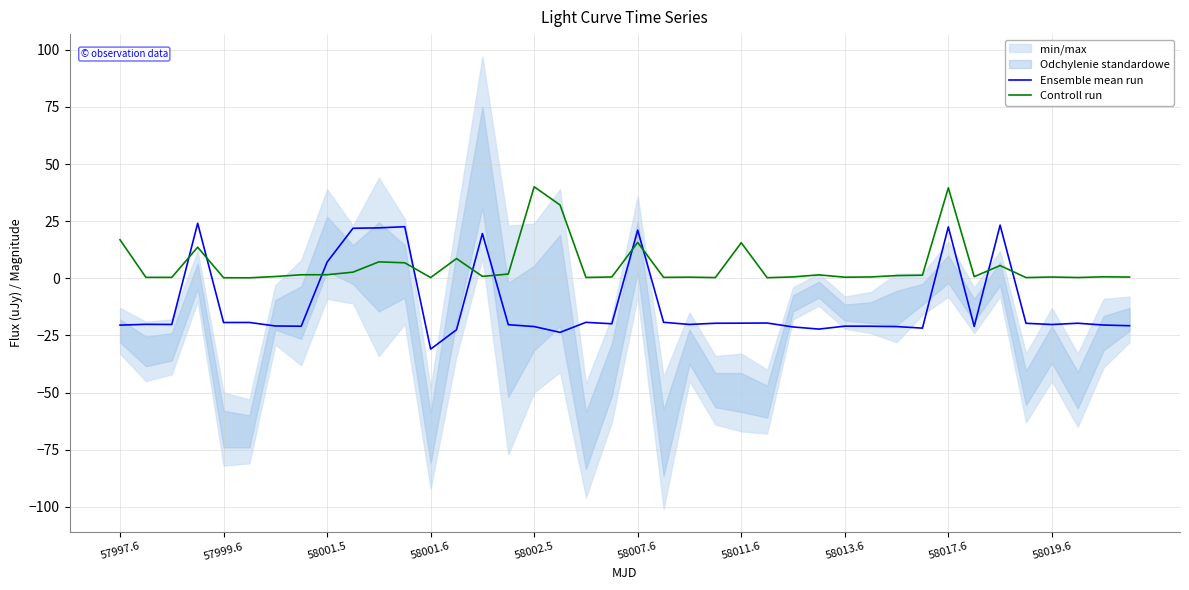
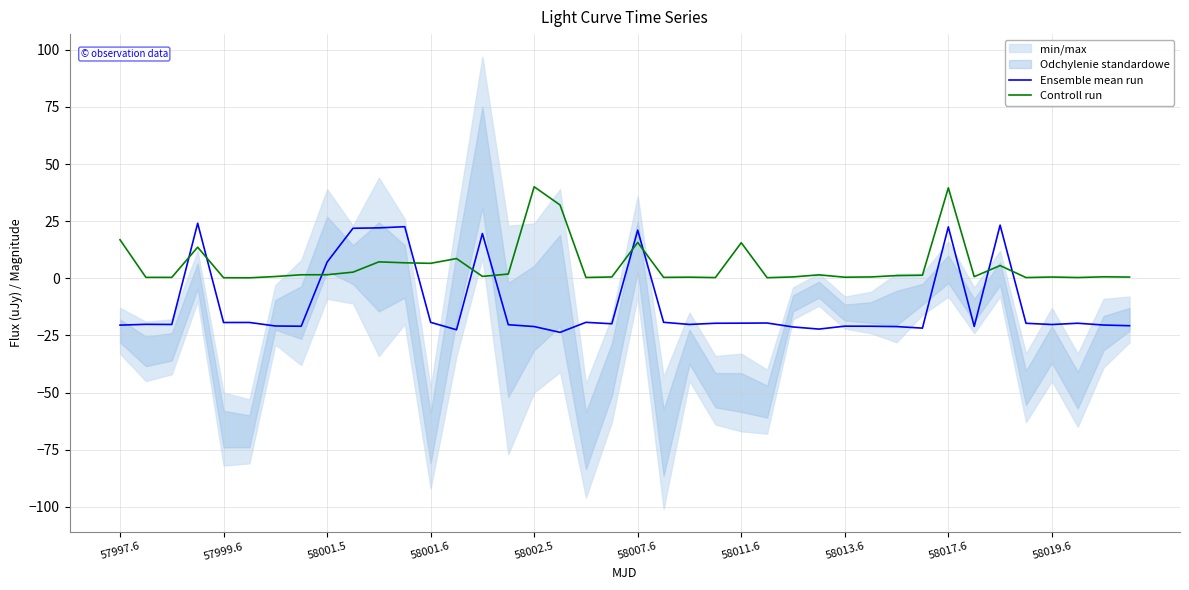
Ensemble mean run, 58001.6: -31 -> -19
Controll run, 58001.6: 0 -> 7
